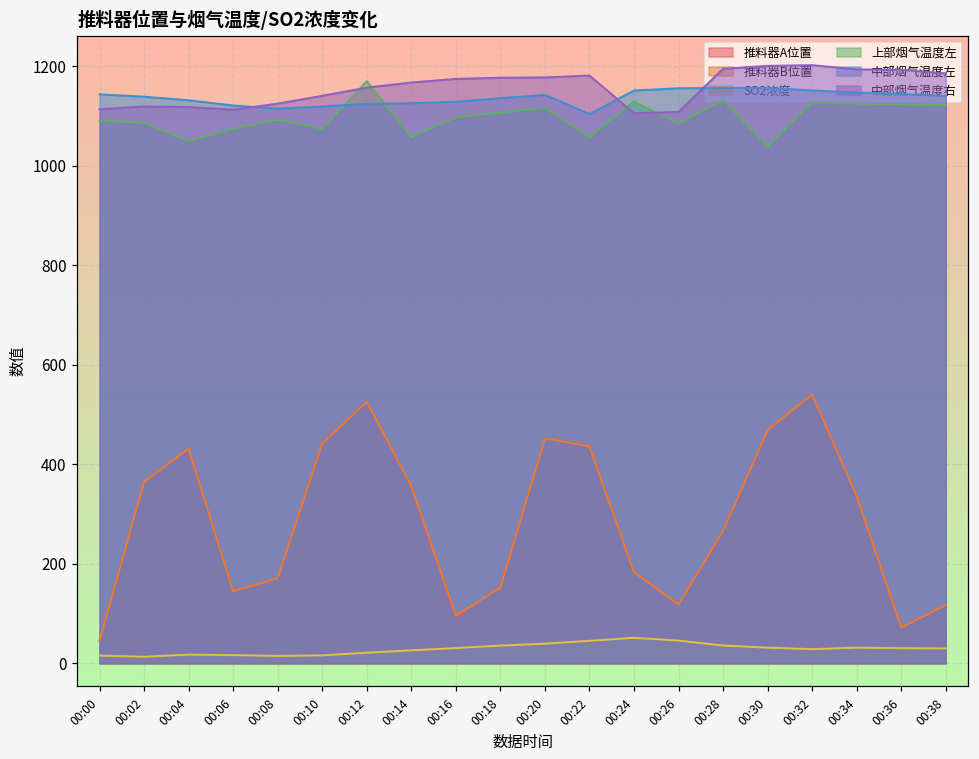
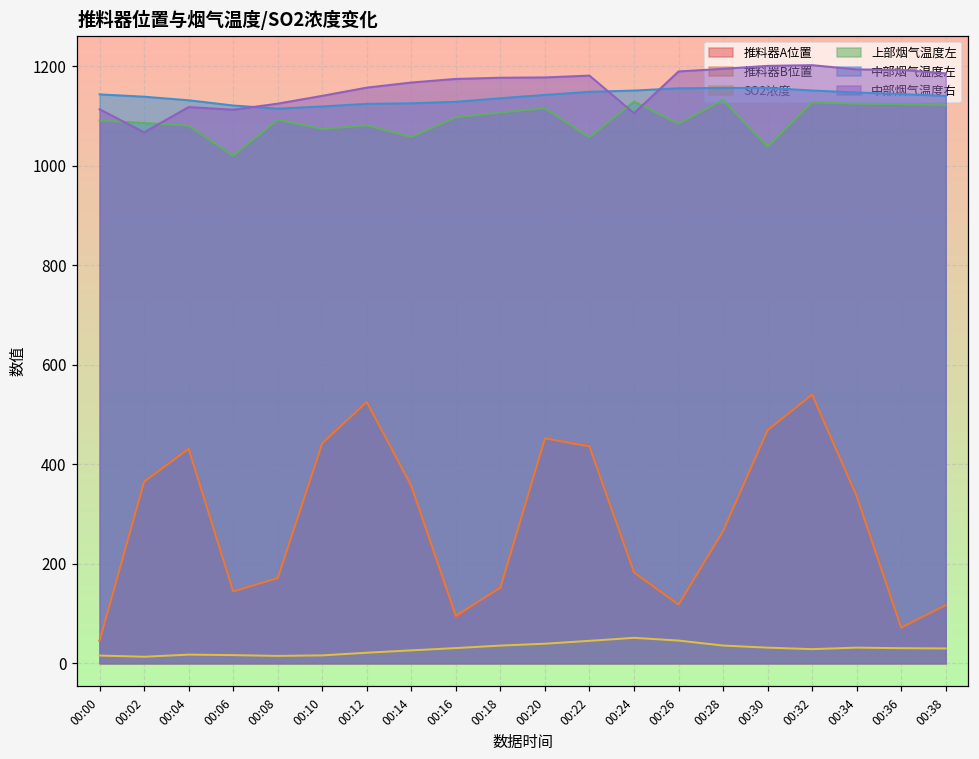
中部烟气温度右, 00:02: 1120 -> 1070
上部烟气温度左, 00:04: 1050 -> 1080
上部烟气温度左, 00:06: 1070 -> 1020
上部烟气温度左, 00:12: 1170 -> 1080
中部烟气温度左, 00:22: 1100 -> 1150
中部烟气温度右, 00:26: 1110 -> 1190
